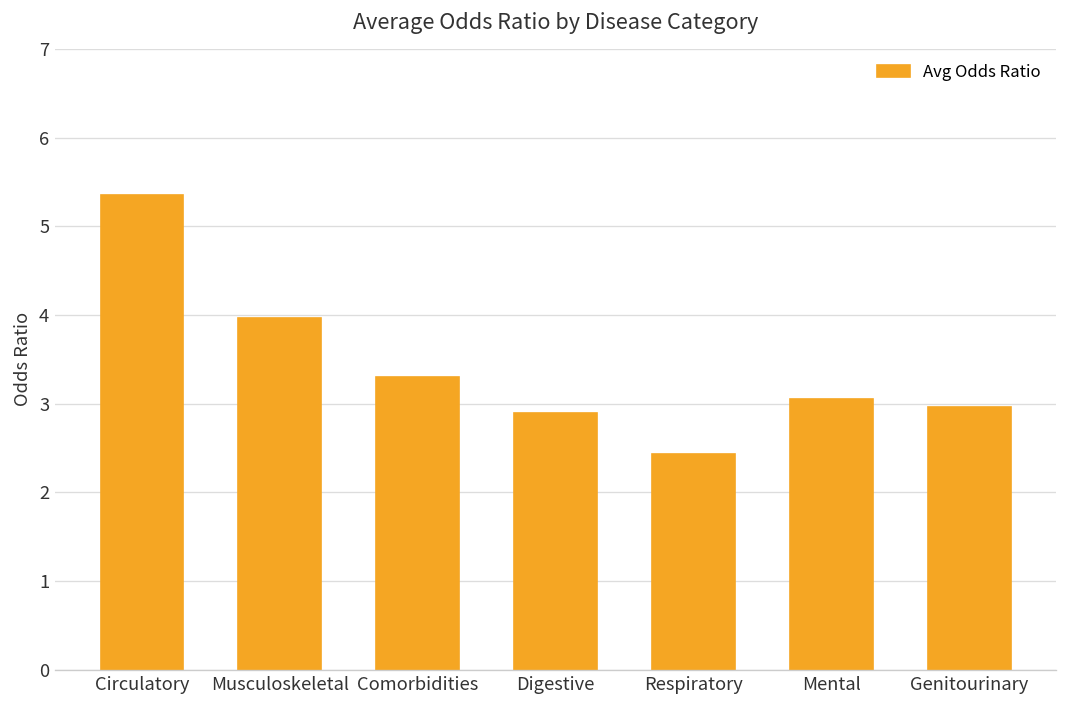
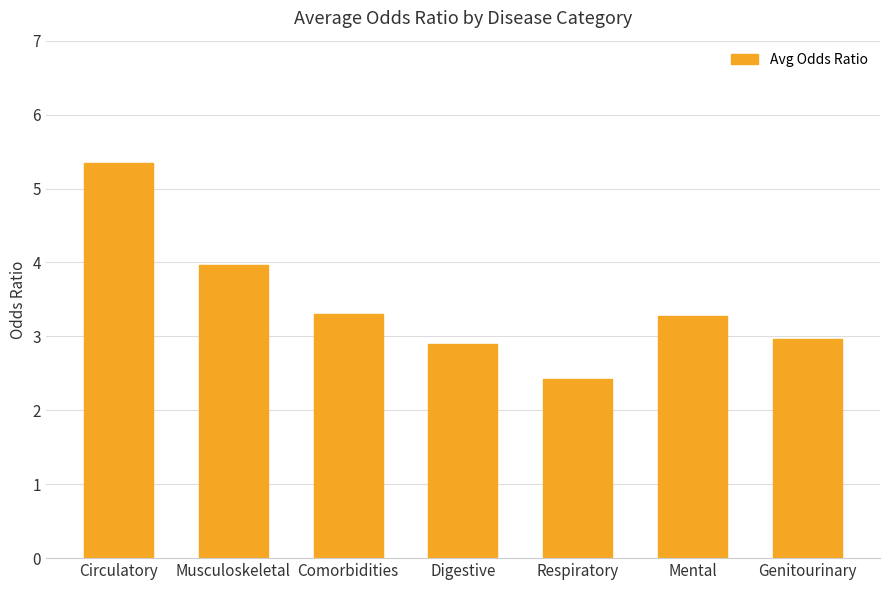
Mental: 3.1 -> 3.3
